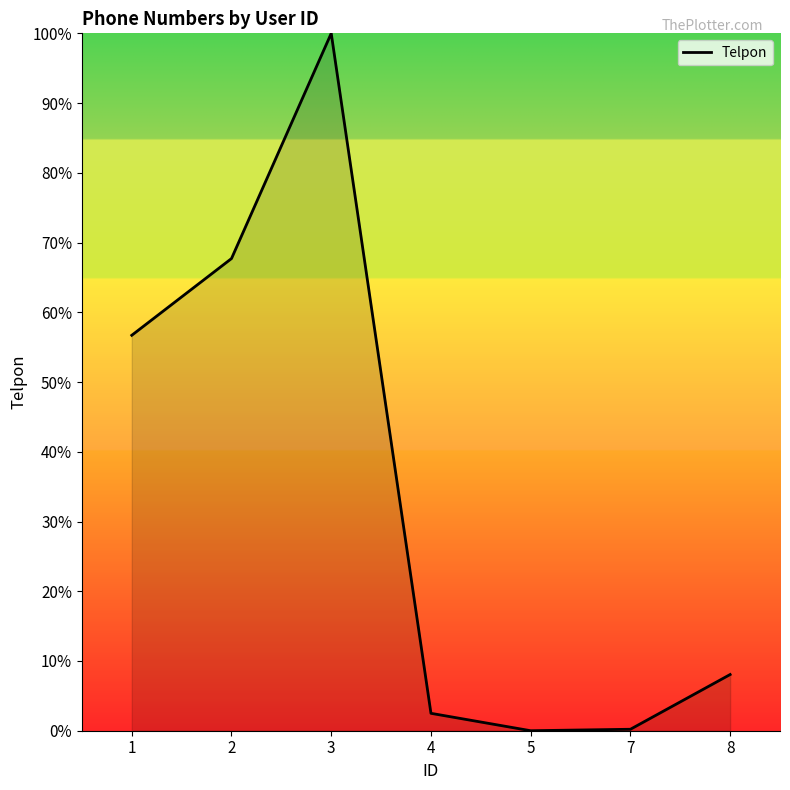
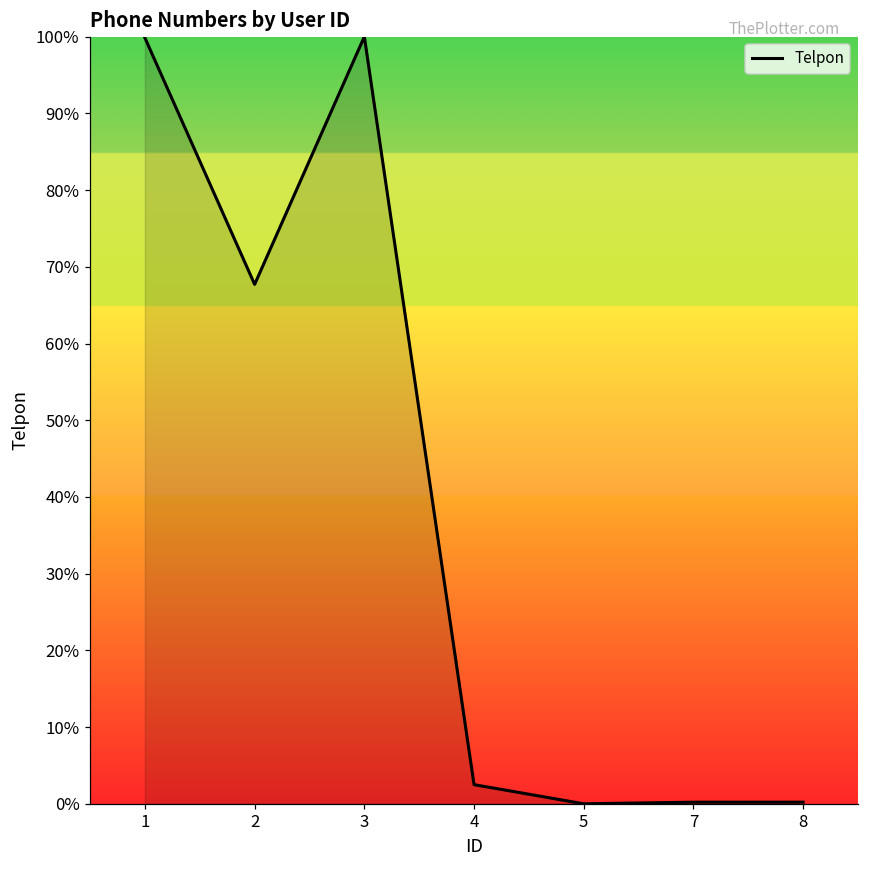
1: 57% -> 100%
8: 8% -> 0%
